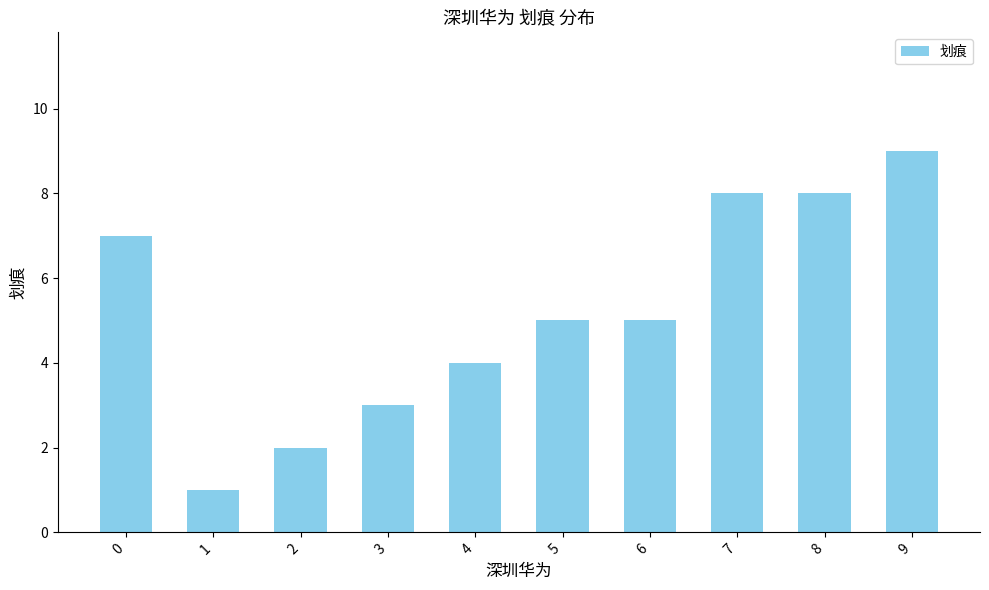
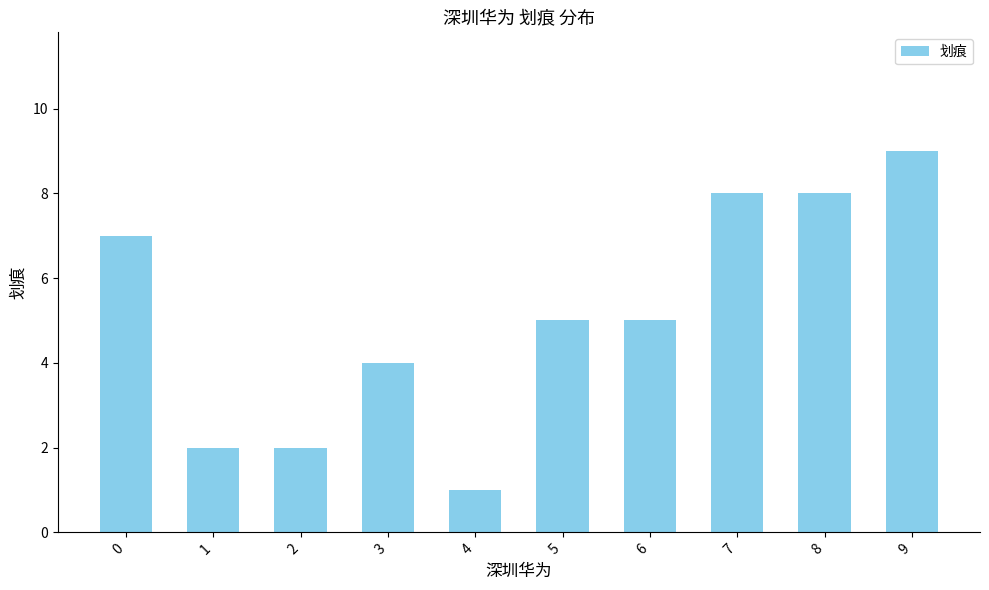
1: 1 -> 2
3: 3 -> 4
4: 4 -> 1
